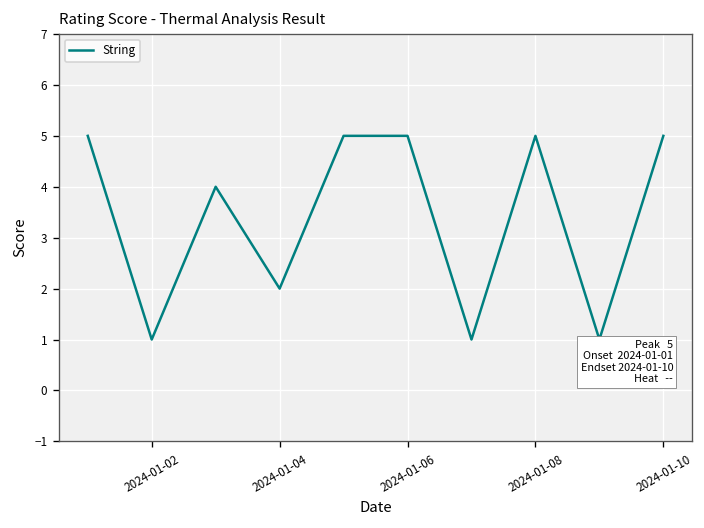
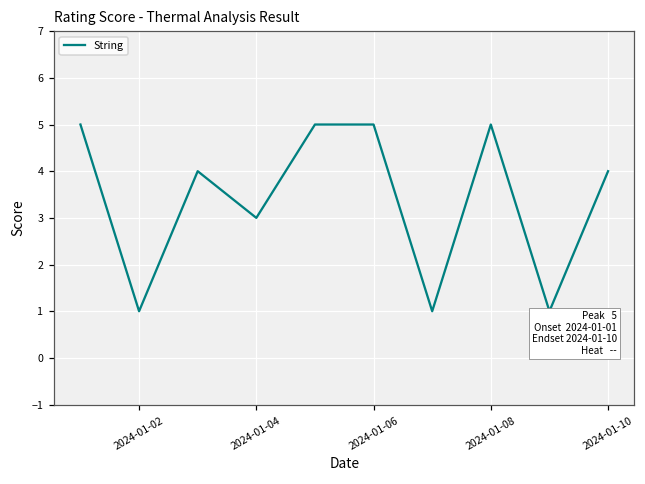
2024-01-04: 2 -> 3
2024-01-10: 5 -> 4
